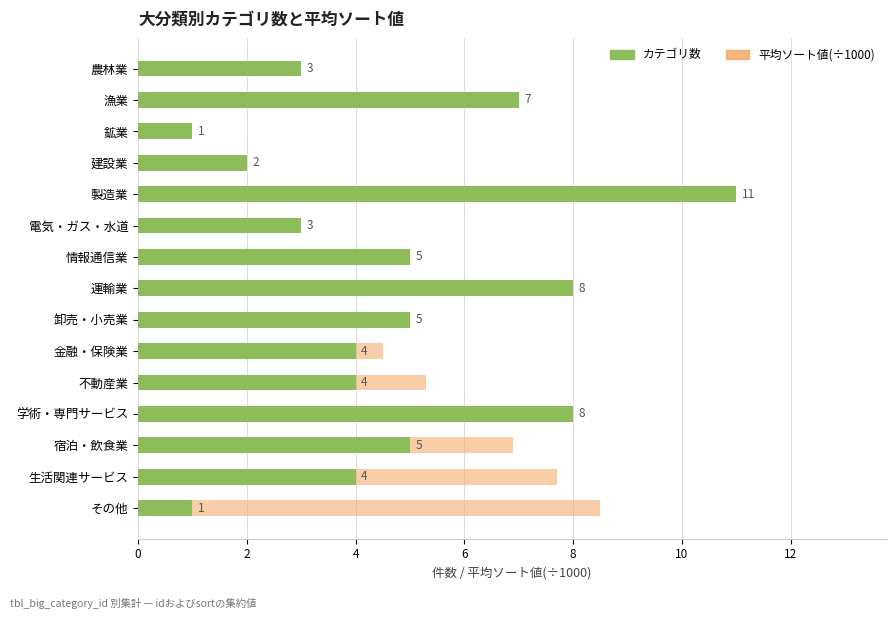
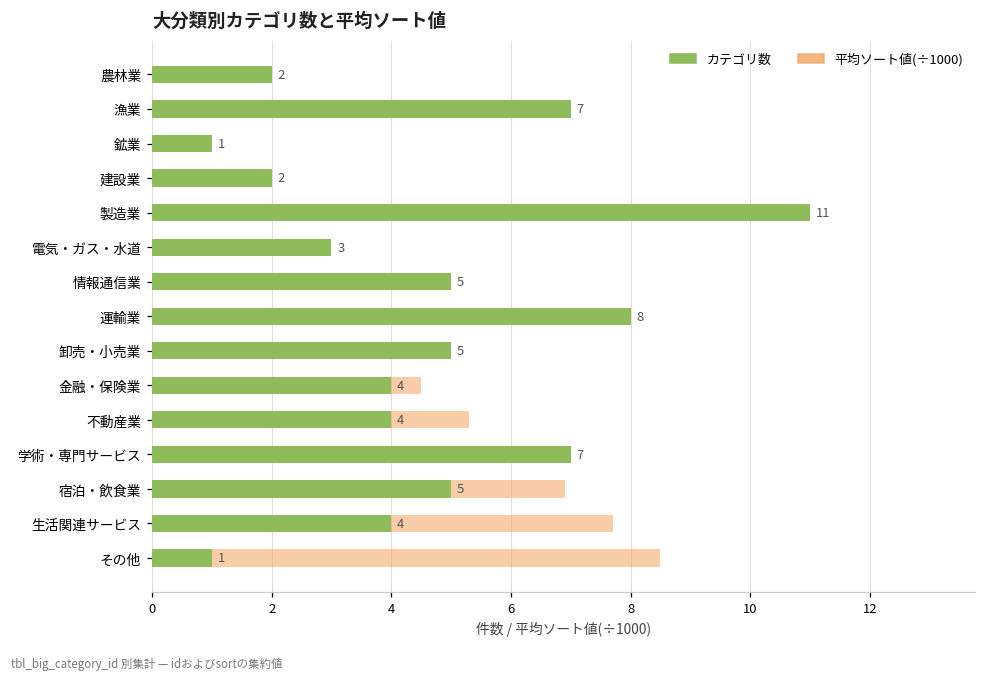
カテゴリ数, 農林業: 3 -> 2
カテゴリ数, 学術・専門サービス: 8 -> 7
